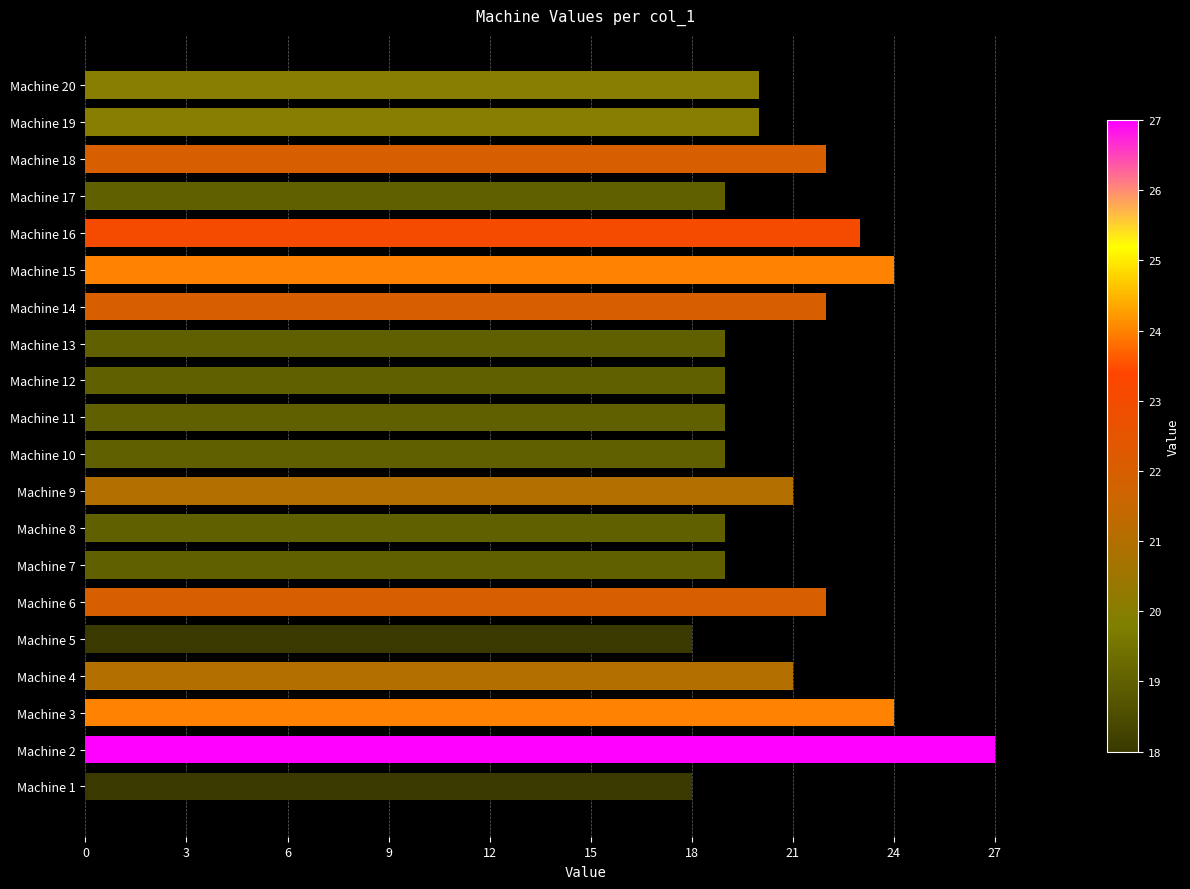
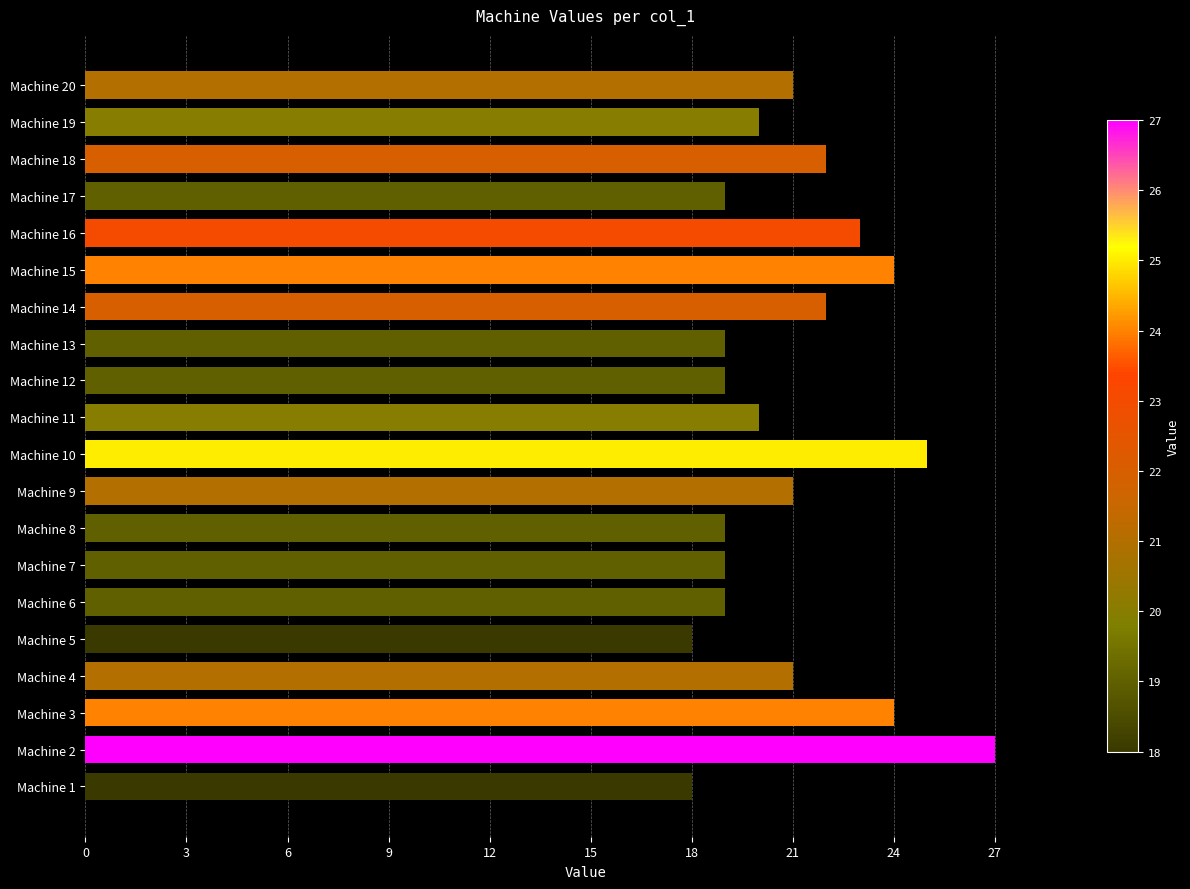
Machine 20: 20 -> 21
Machine 11: 19 -> 20
Machine 10: 19 -> 25
Machine 6: 22 -> 19
